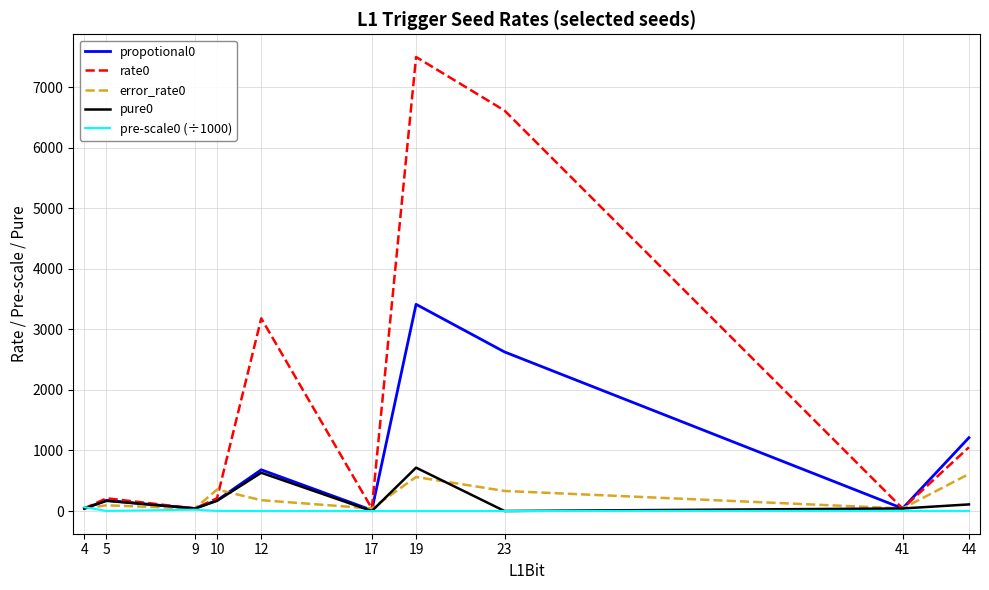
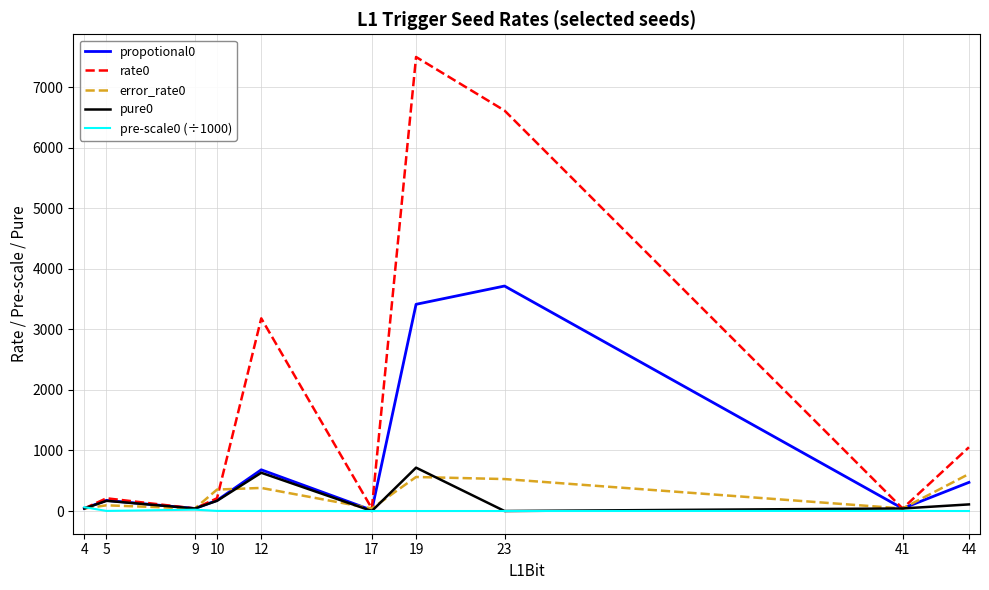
error_rate0, 12: 200 -> 400
propotional0, 23: 2600 -> 3700
error_rate0, 23: 300 -> 500
propotional0, 44: 1200 -> 500
